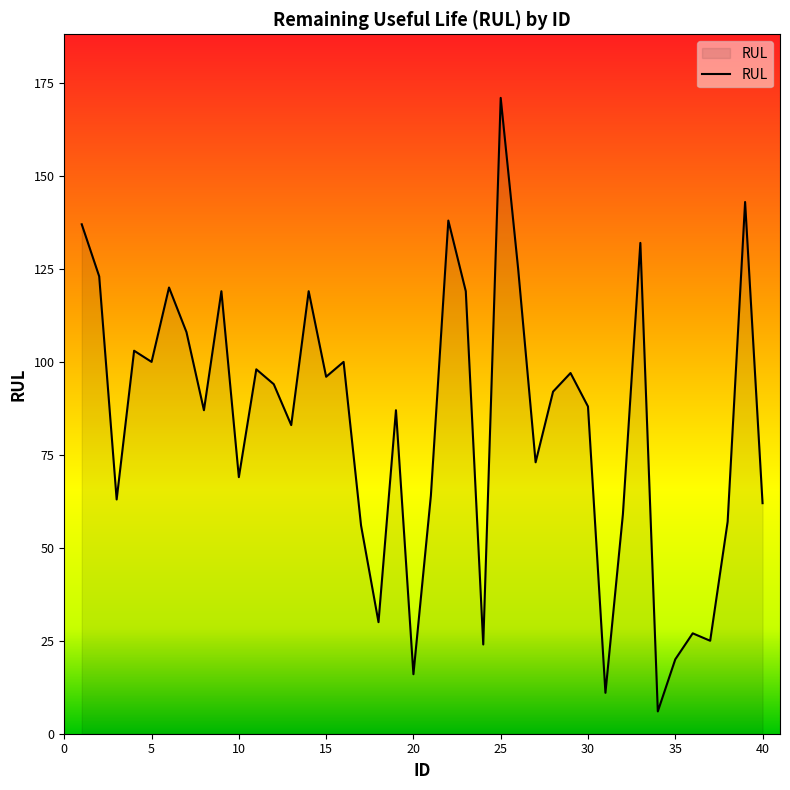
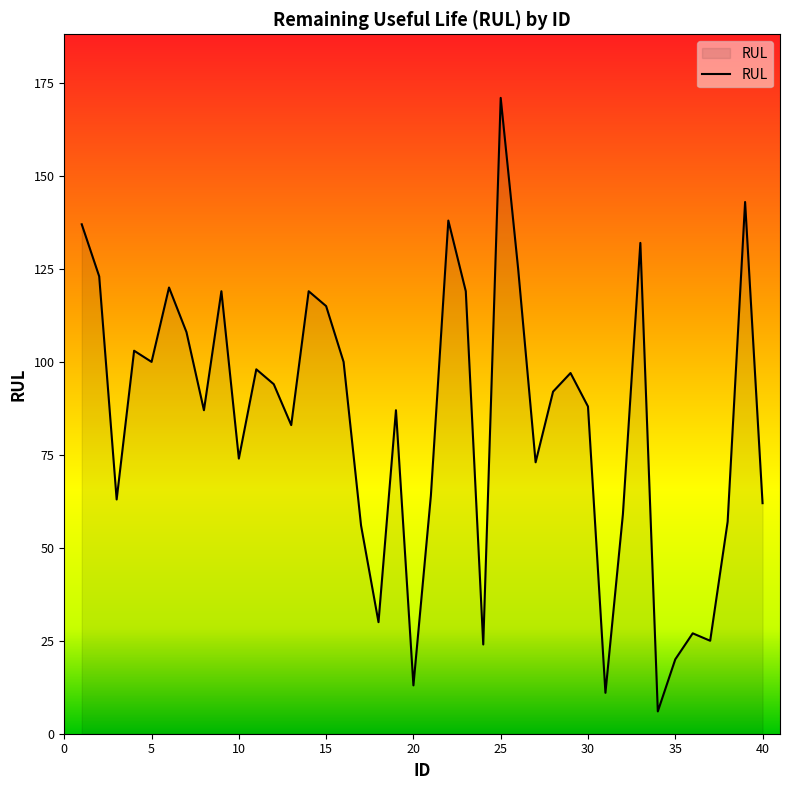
10: 69 -> 74
15: 96 -> 115
20: 16 -> 13
